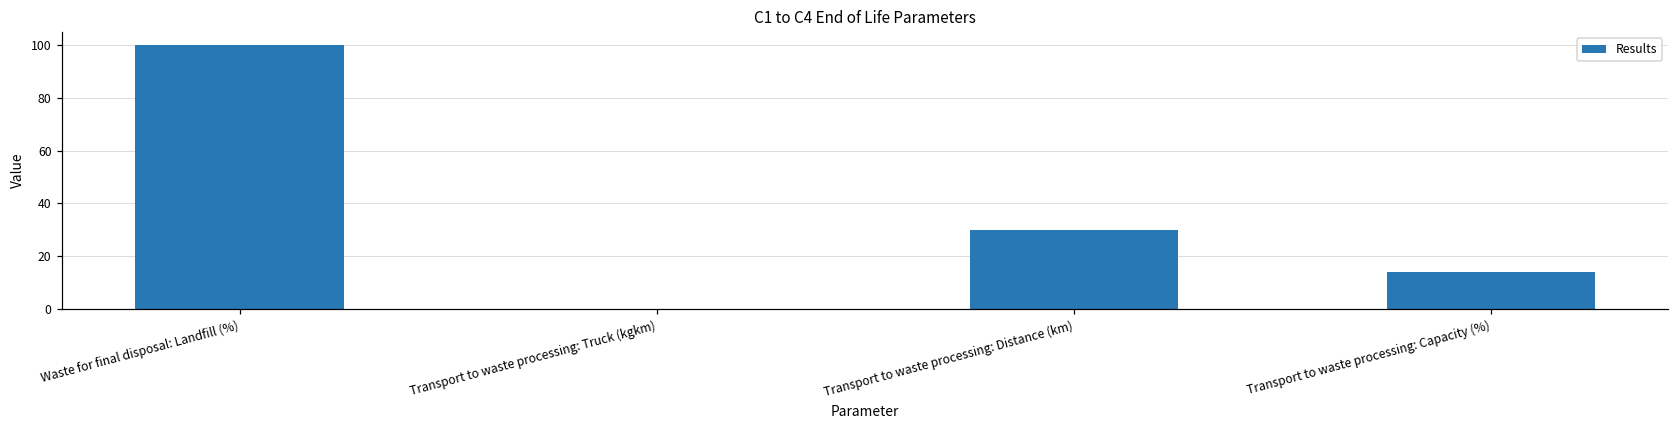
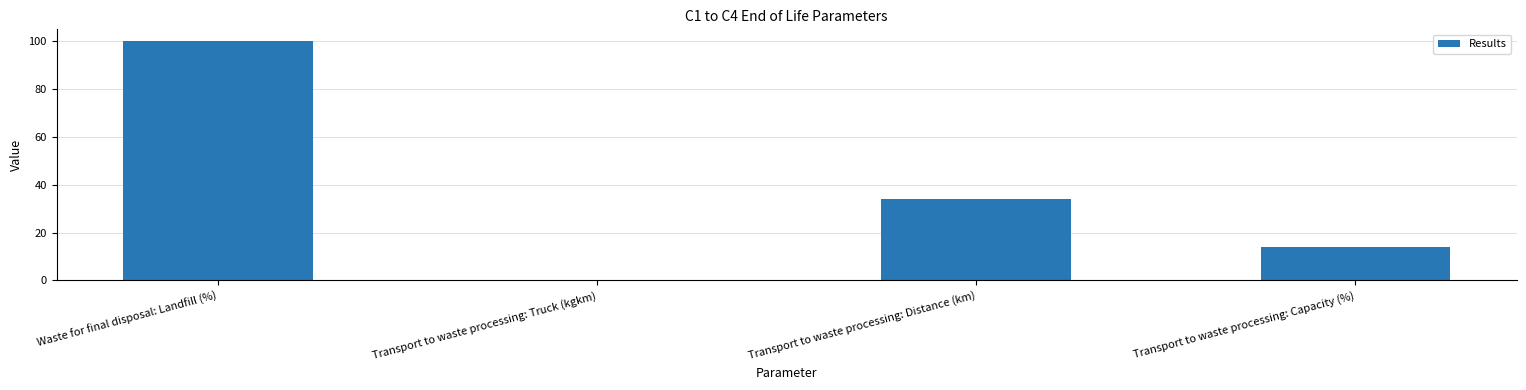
Transport to waste processing: Distance (km): 30 -> 34
